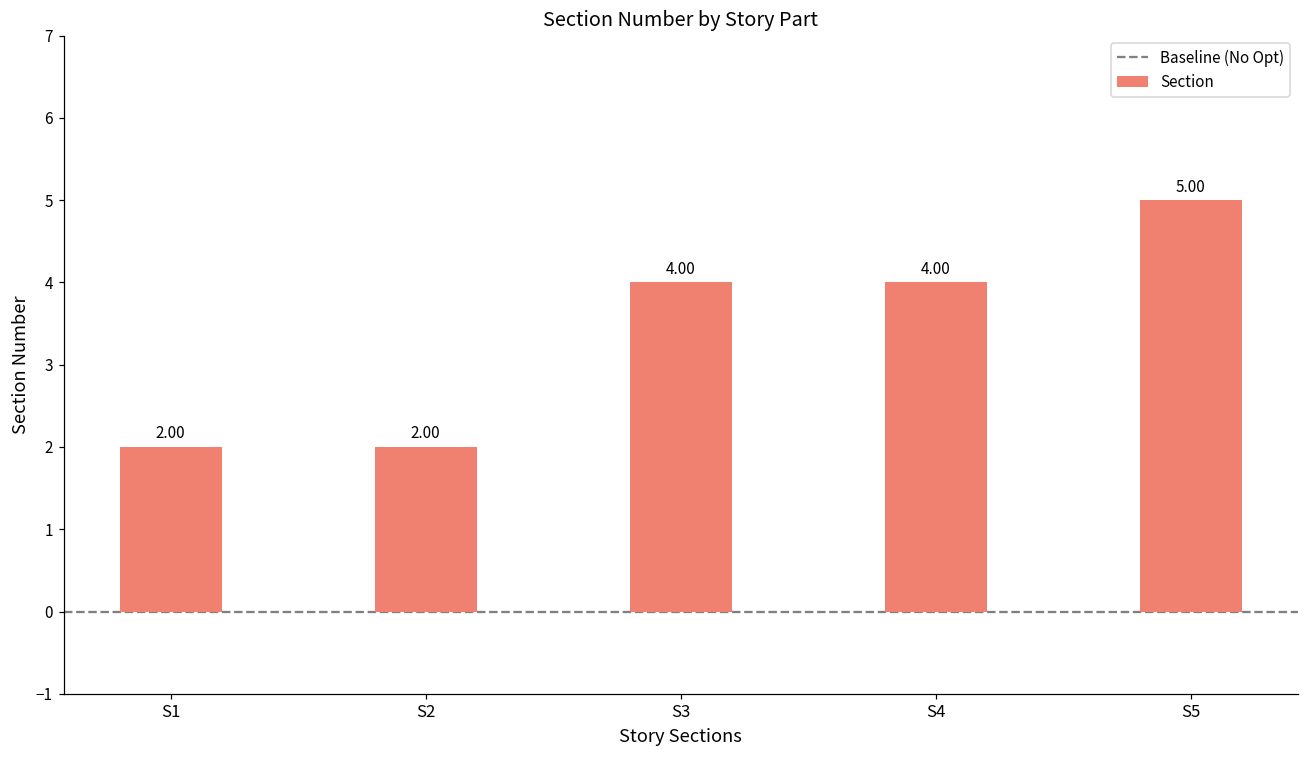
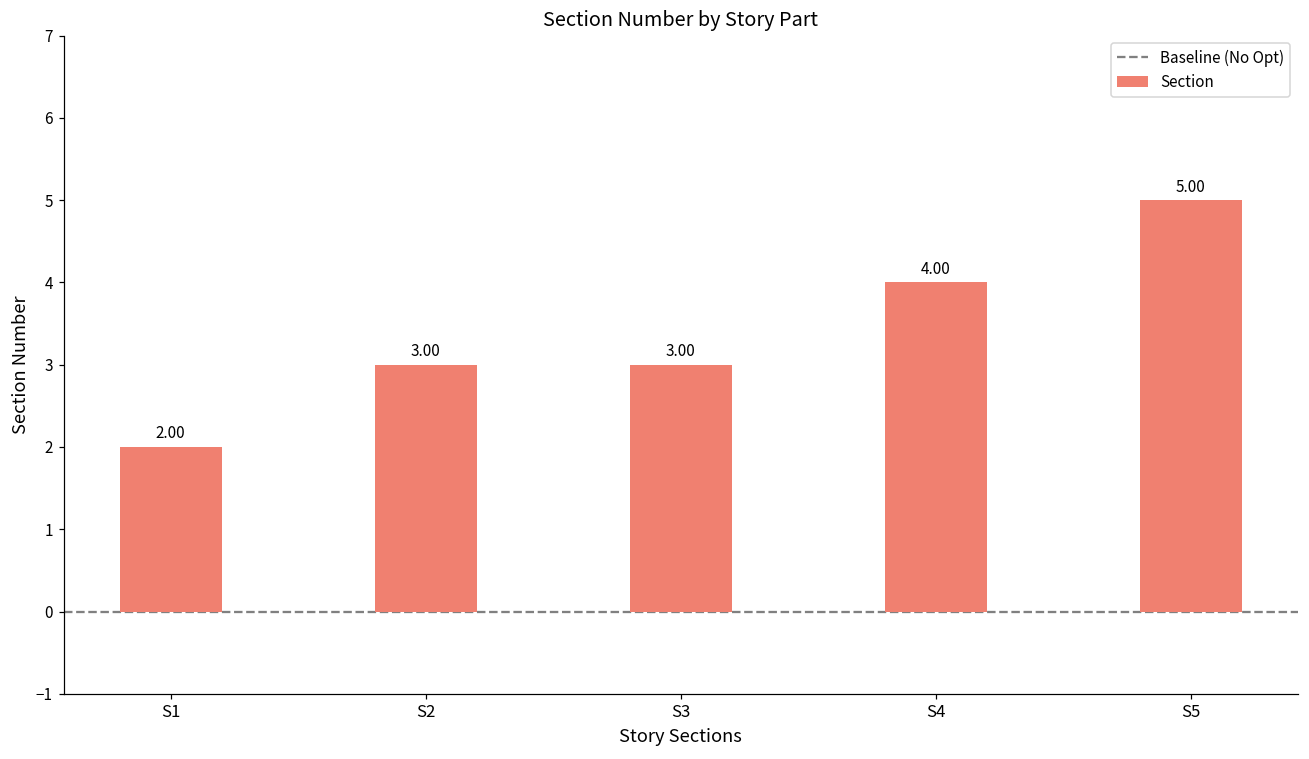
S2: 2.00 -> 3.00
S3: 4.00 -> 3.00
